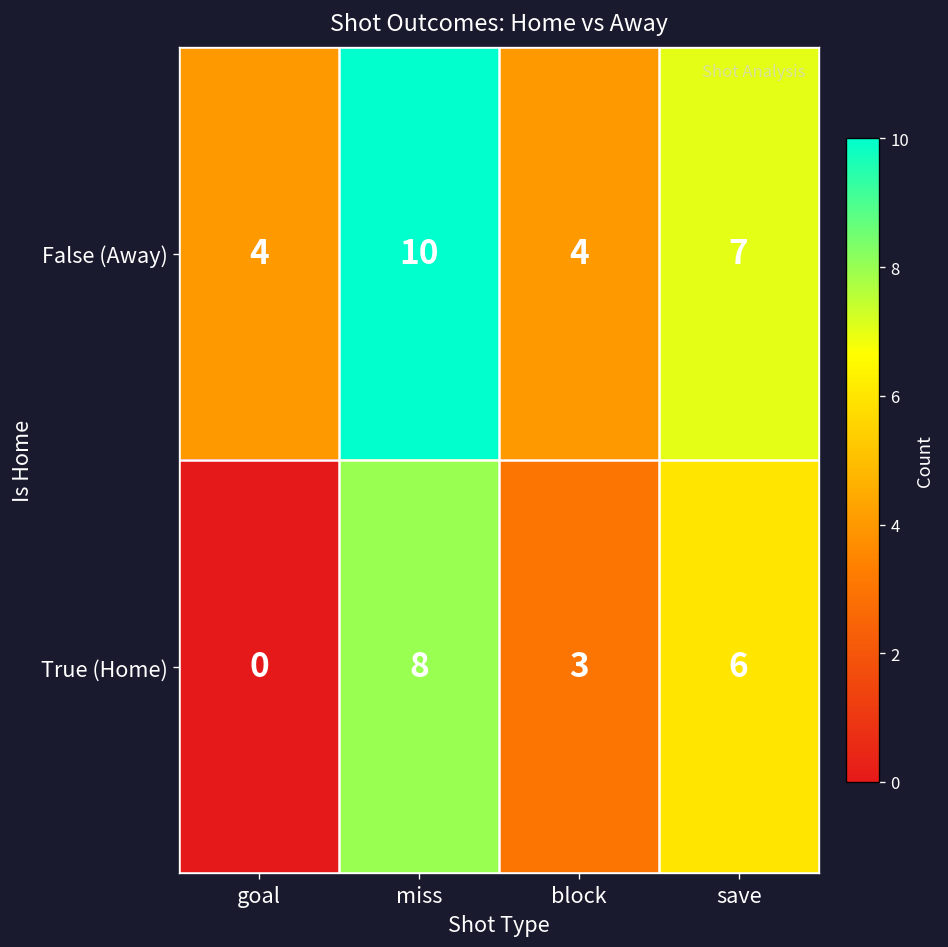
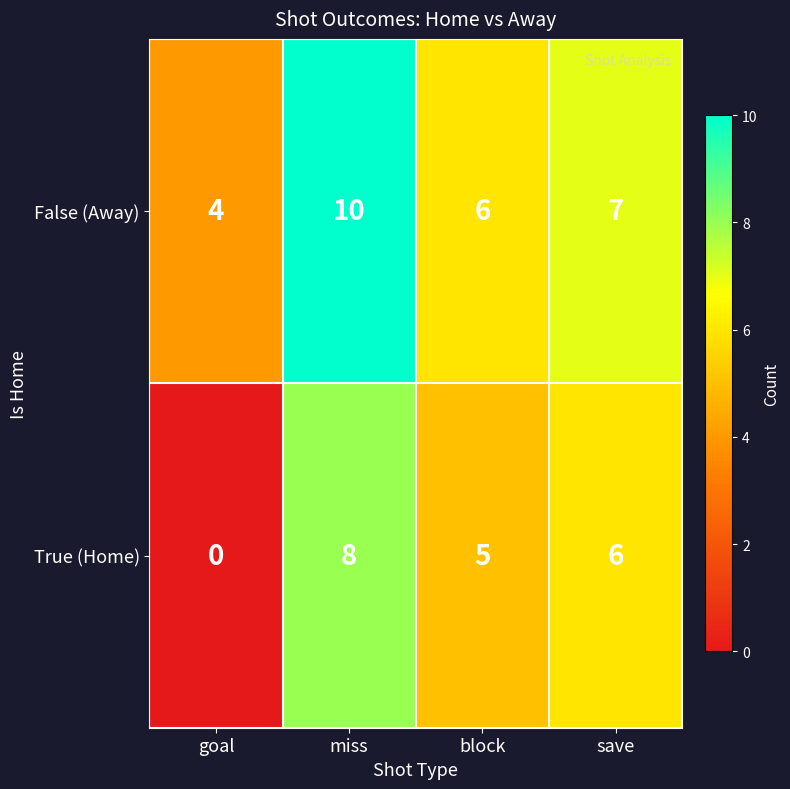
False (Away), block: 4 -> 6
True (Home), block: 3 -> 5
